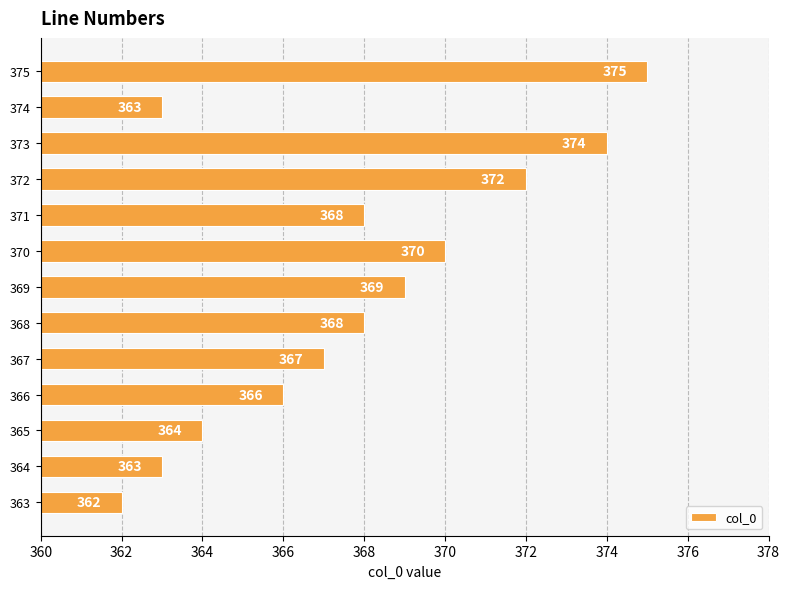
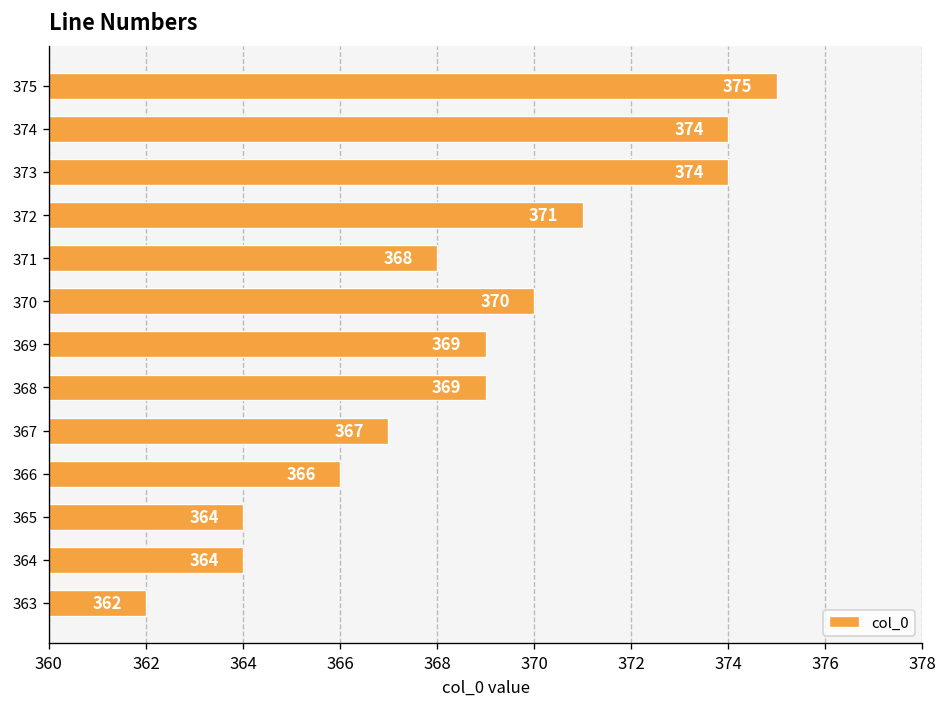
374: 363 -> 374
372: 372 -> 371
368: 368 -> 369
364: 363 -> 364
